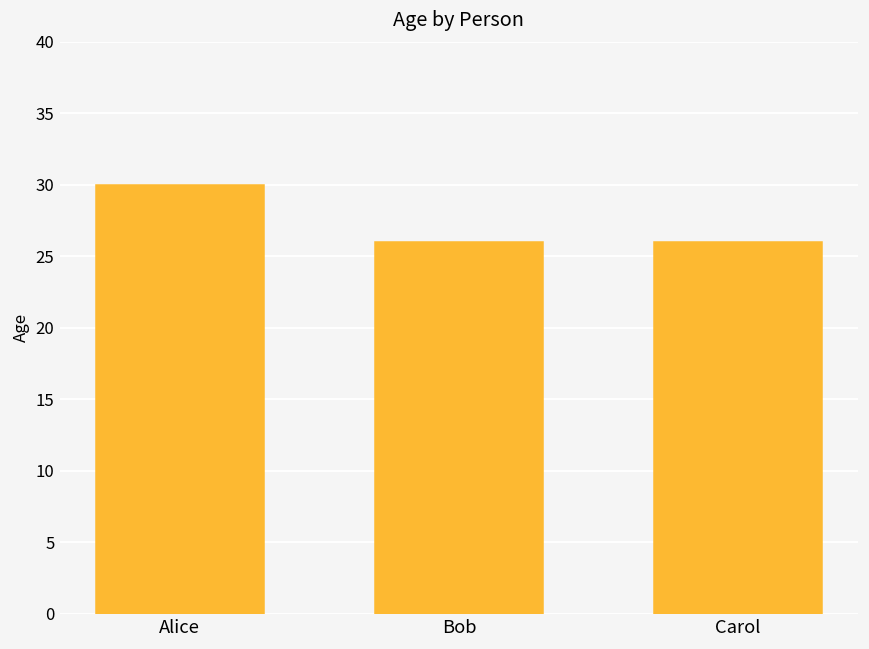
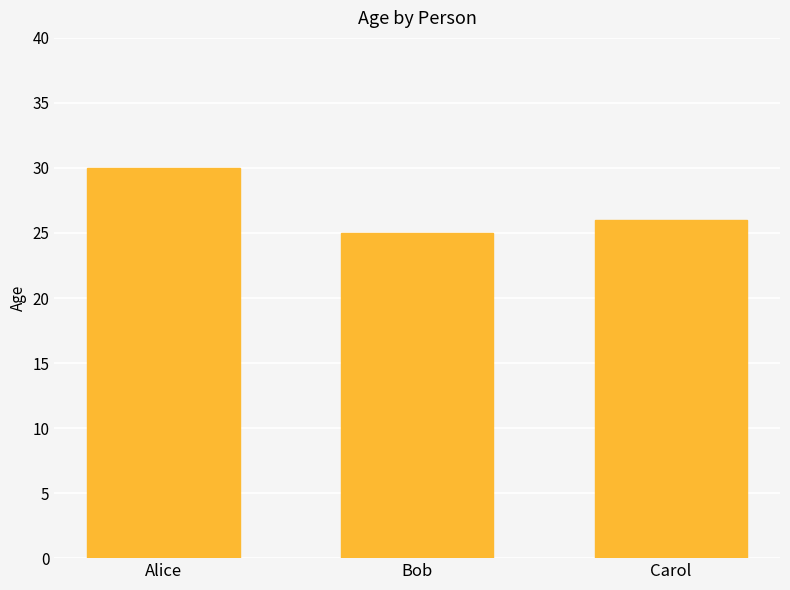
Bob: 26 -> 25
